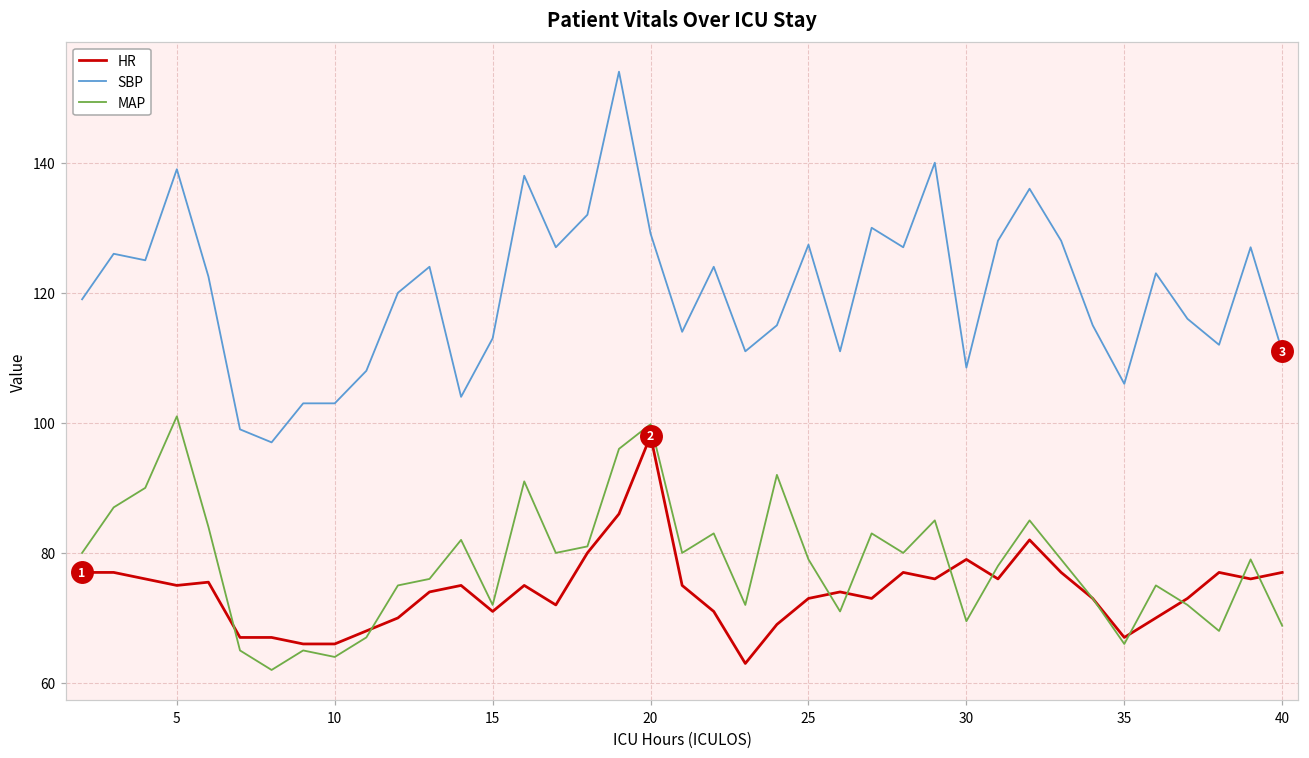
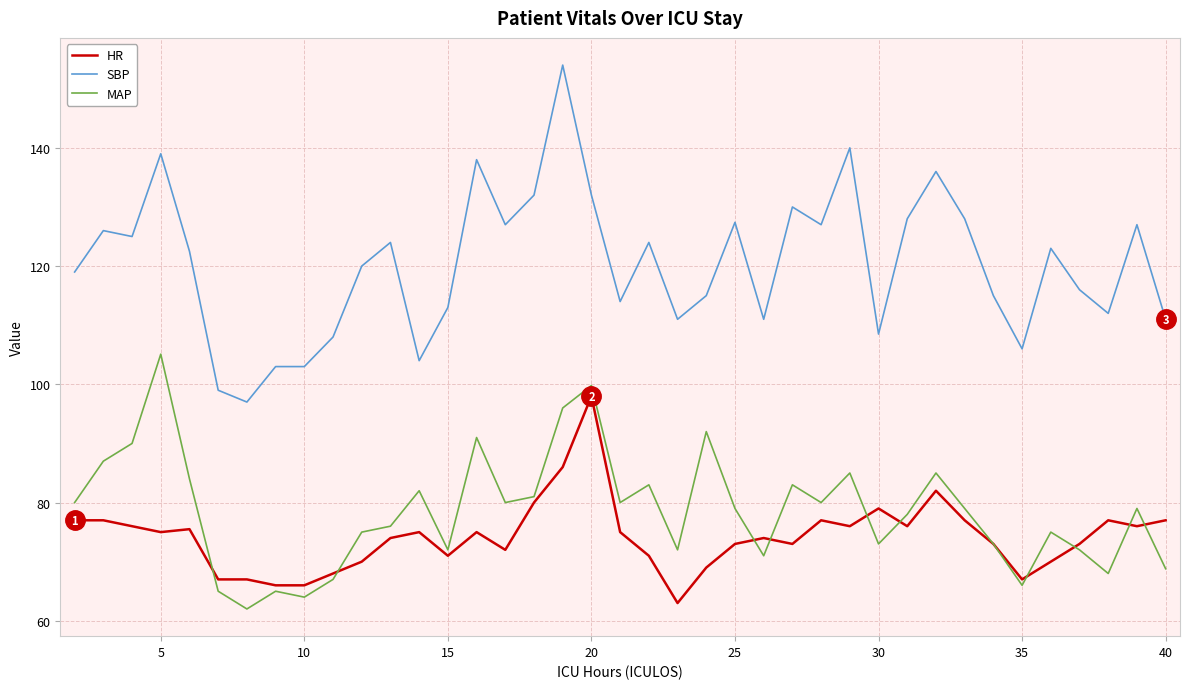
MAP, 5: 101 -> 105
SBP, 20: 129 -> 132
MAP, 30: 70 -> 73
